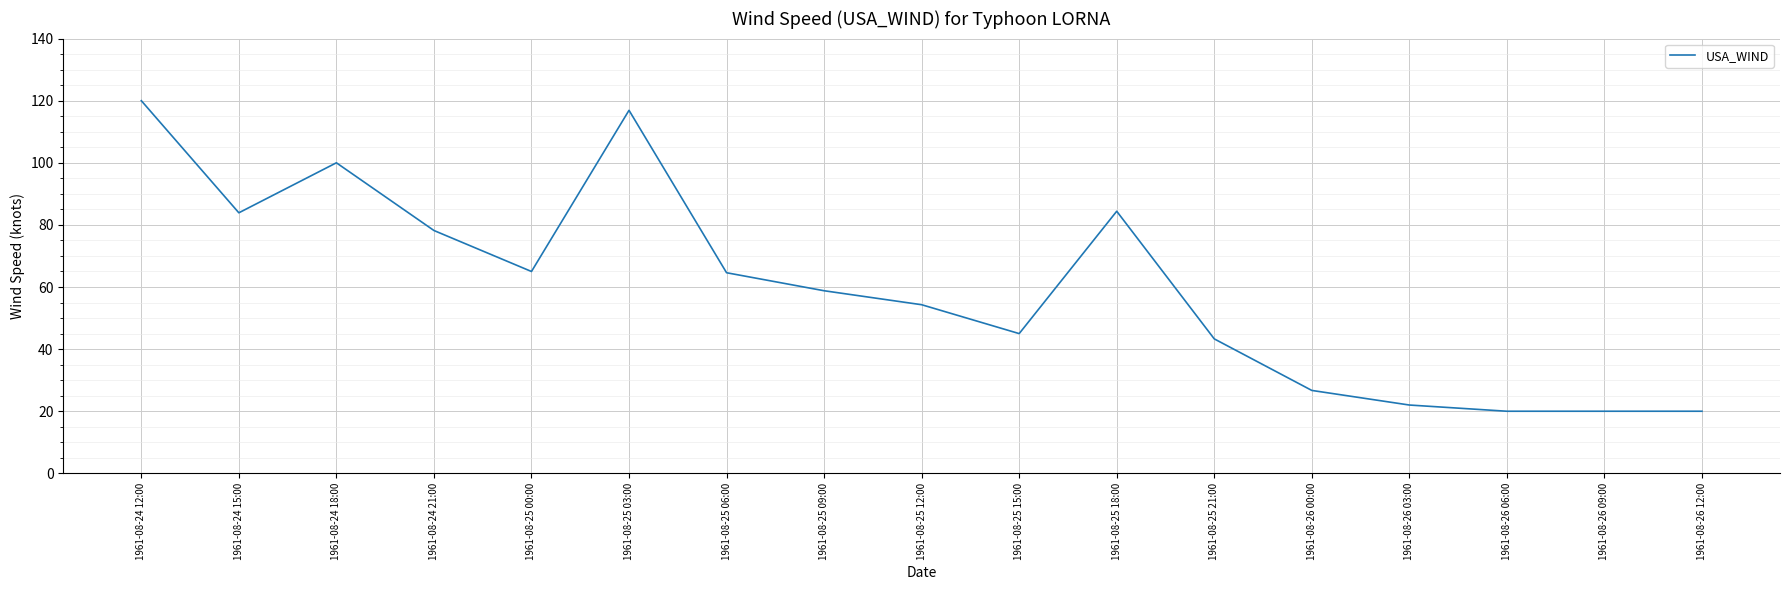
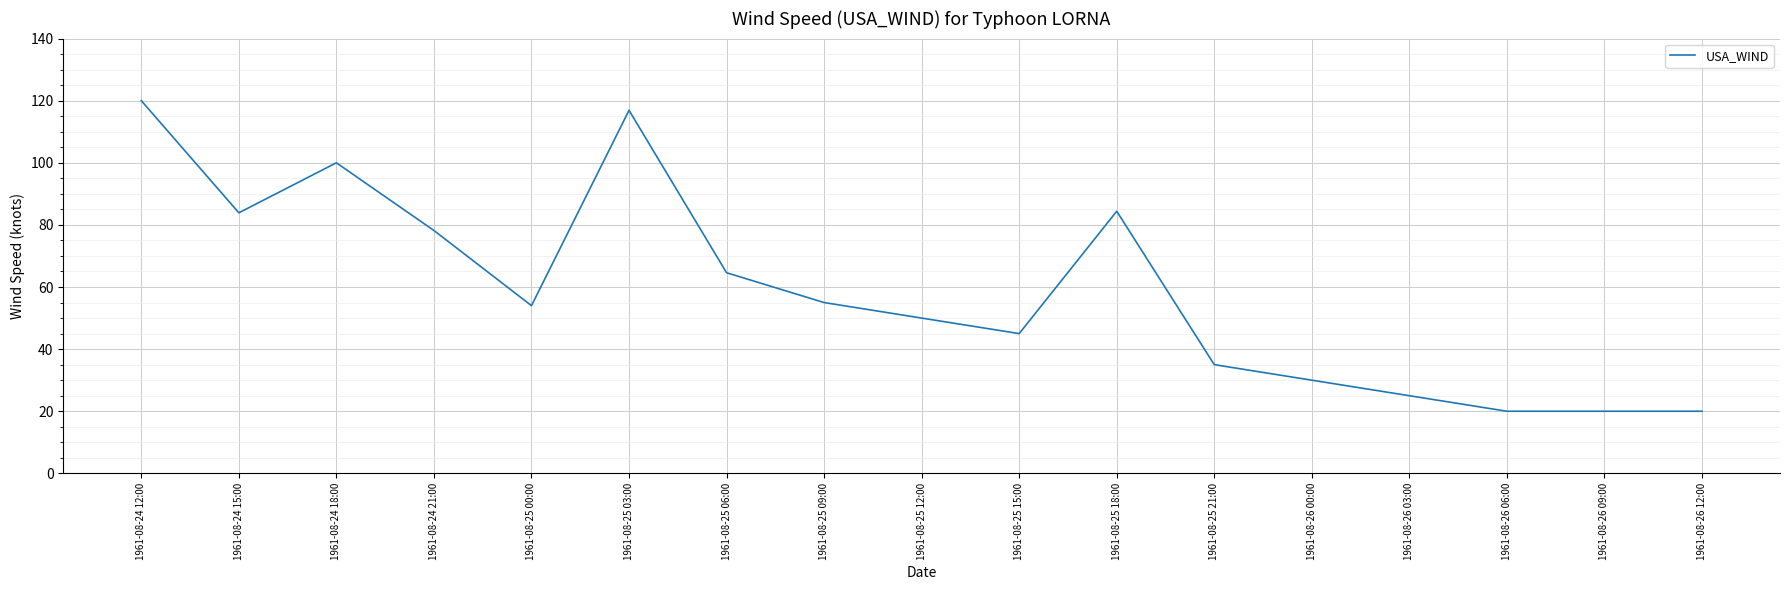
1961-08-25 00:00: 65 -> 54
1961-08-25 09:00: 59 -> 55
1961-08-25 12:00: 54 -> 50
1961-08-25 21:00: 43 -> 35
1961-08-26 00:00: 27 -> 30
1961-08-26 03:00: 22 -> 25
